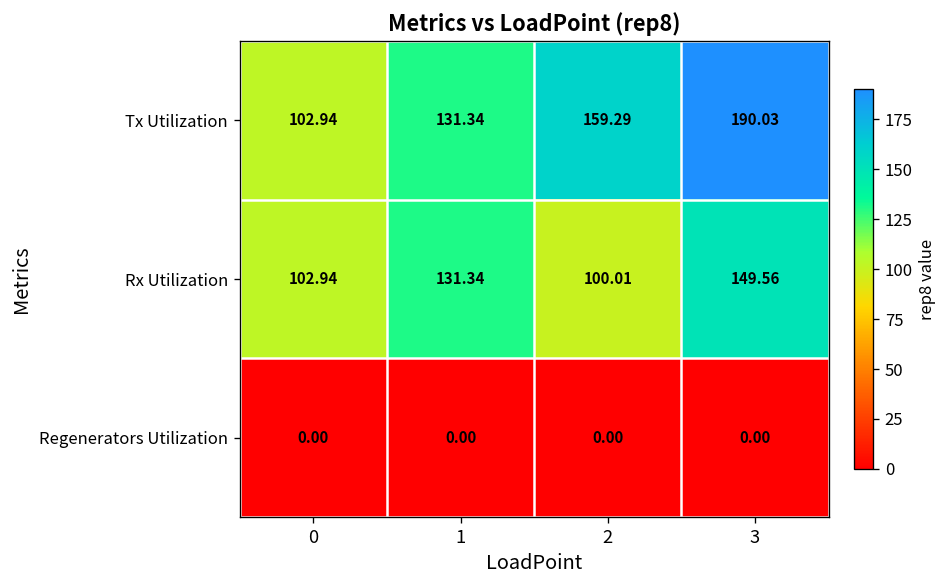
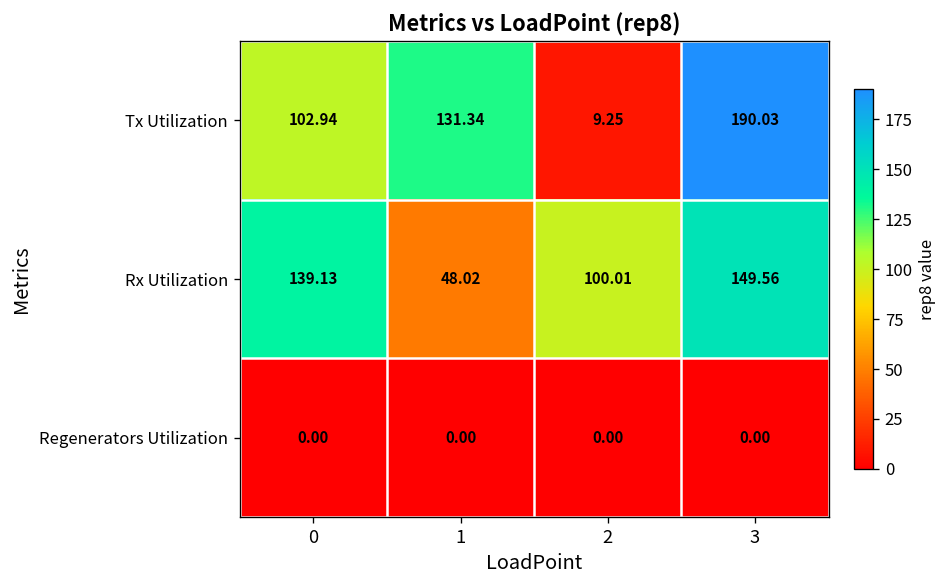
Tx Utilization, 2: 159.29 -> 9.25
Rx Utilization, 0: 102.94 -> 139.13
Rx Utilization, 1: 131.34 -> 48.02
